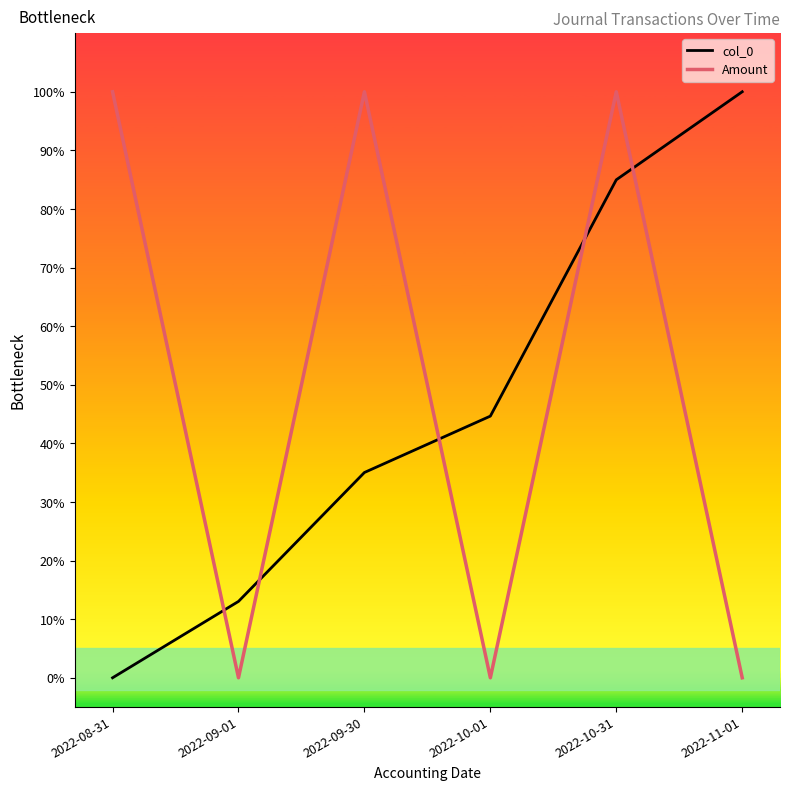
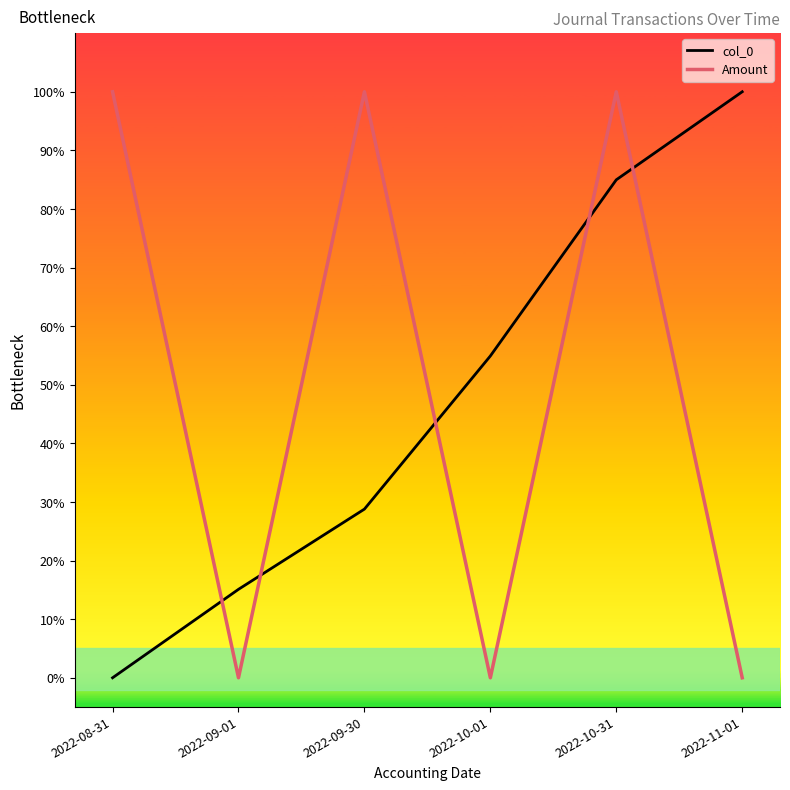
col_0, 2022-09-01: 13% -> 15%
col_0, 2022-09-30: 35% -> 29%
col_0, 2022-10-01: 45% -> 55%
